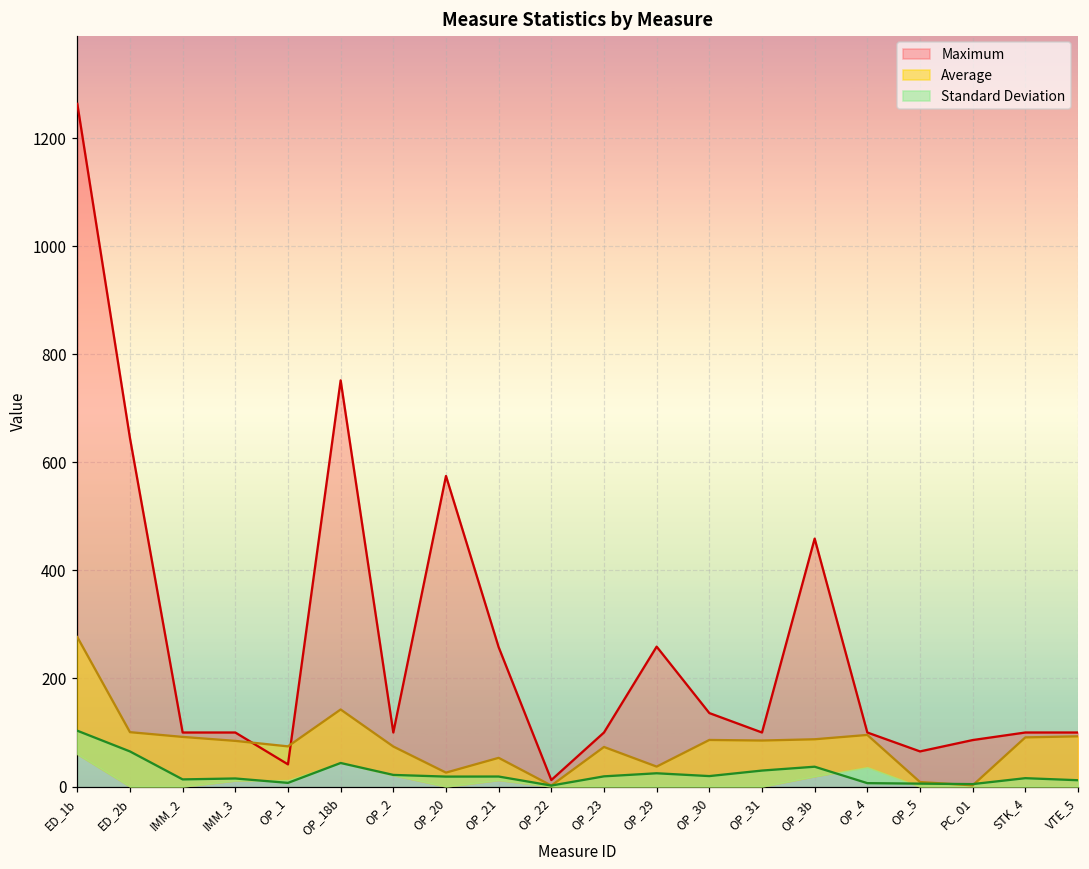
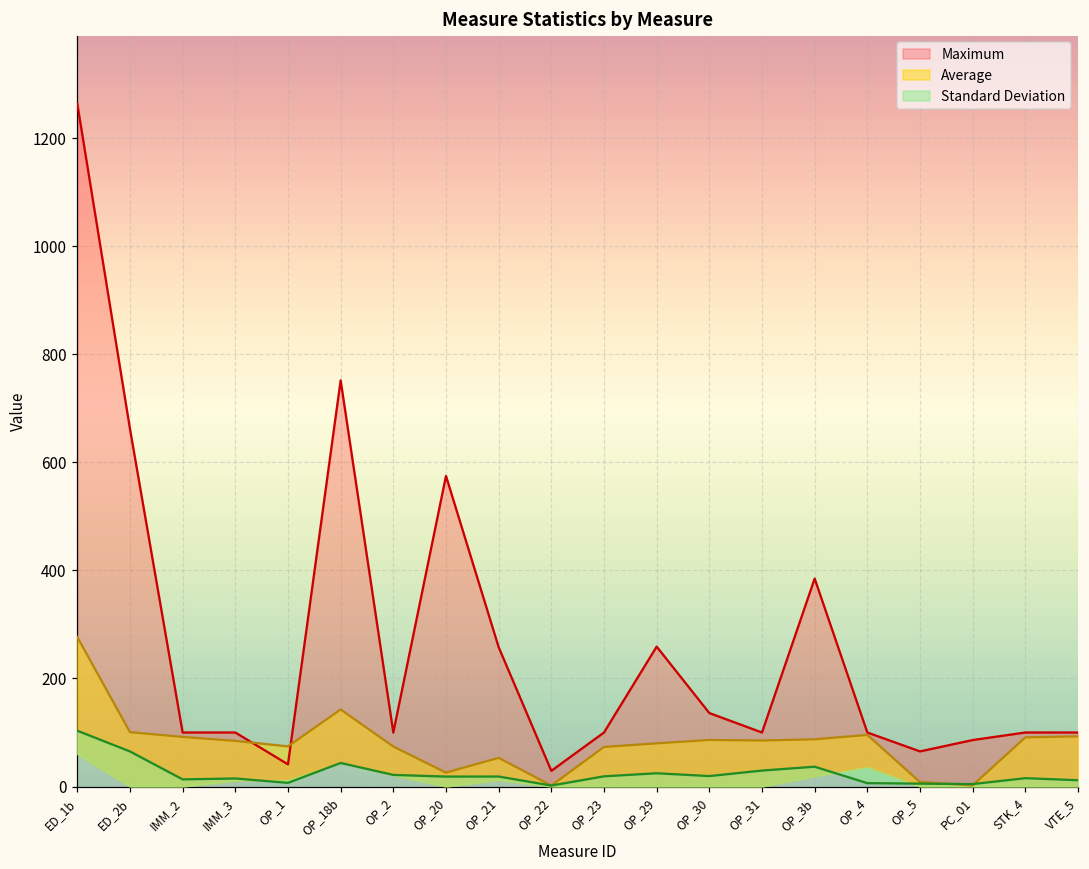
Maximum, ED_2b: 650 -> 660
Maximum, OP_22: 10 -> 30
Average, OP_29: 40 -> 80
Maximum, OP_3b: 460 -> 390
